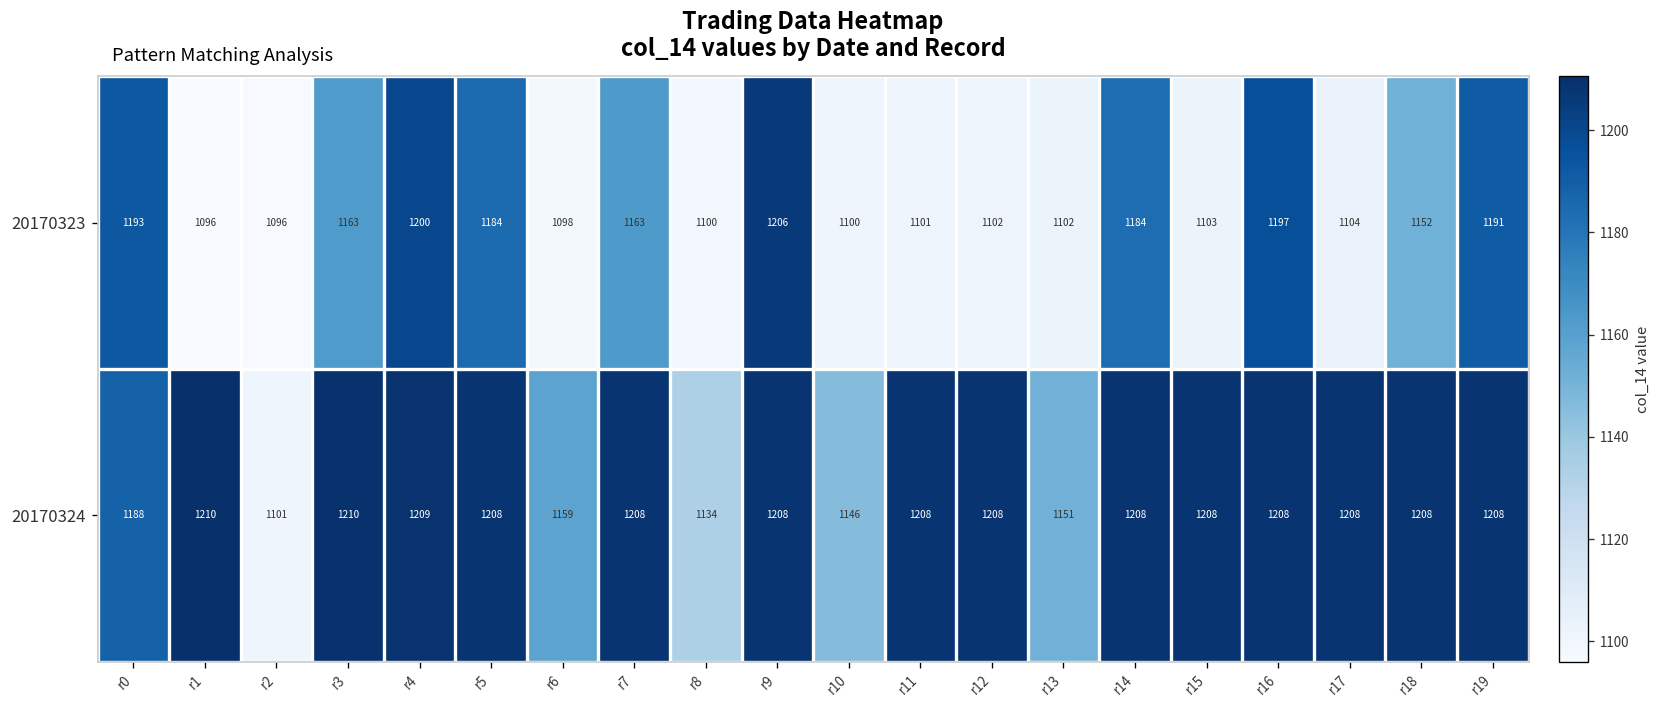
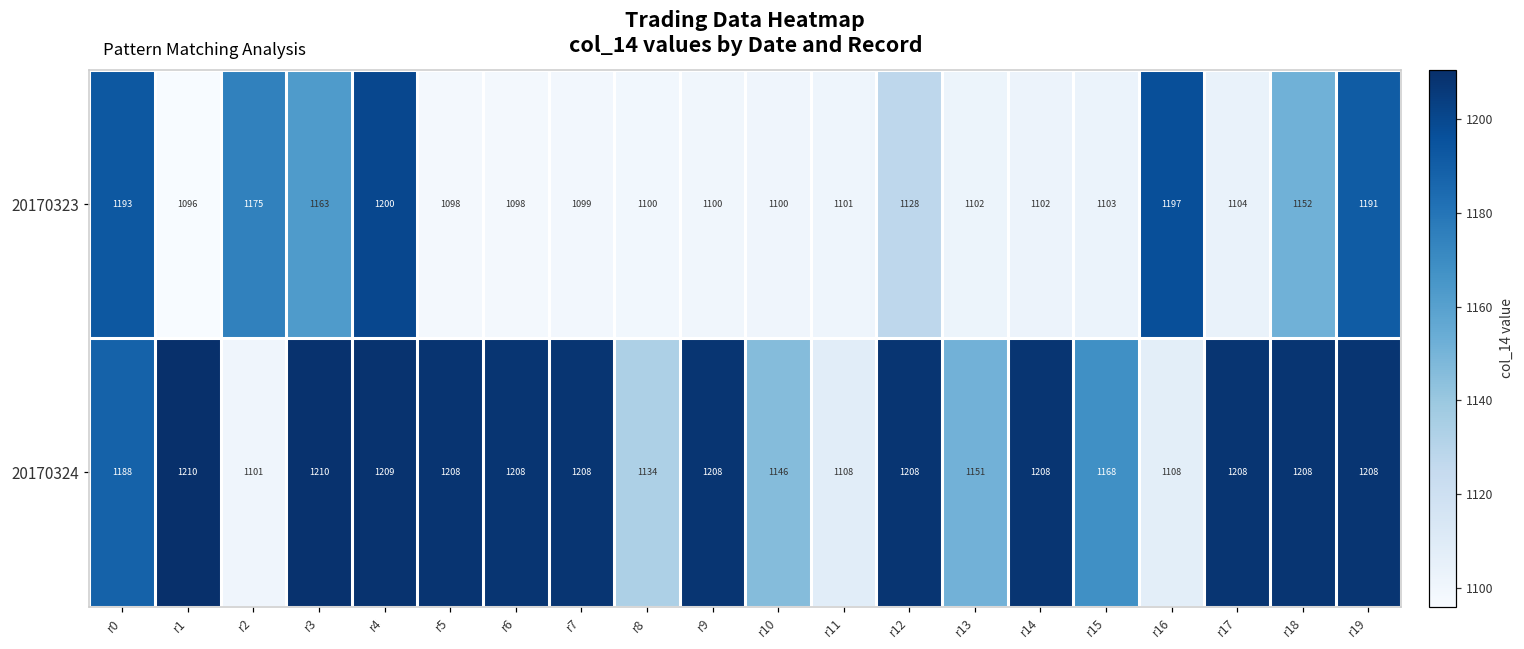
20170323, r2: 1096 -> 1175
20170323, r5: 1184 -> 1098
20170323, r7: 1163 -> 1099
20170323, r9: 1206 -> 1100
20170323, r12: 1102 -> 1128
20170323, r14: 1184 -> 1102
20170324, r6: 1159 -> 1208
20170324, r11: 1208 -> 1108
20170324, r15: 1208 -> 1168
20170324, r16: 1208 -> 1108
